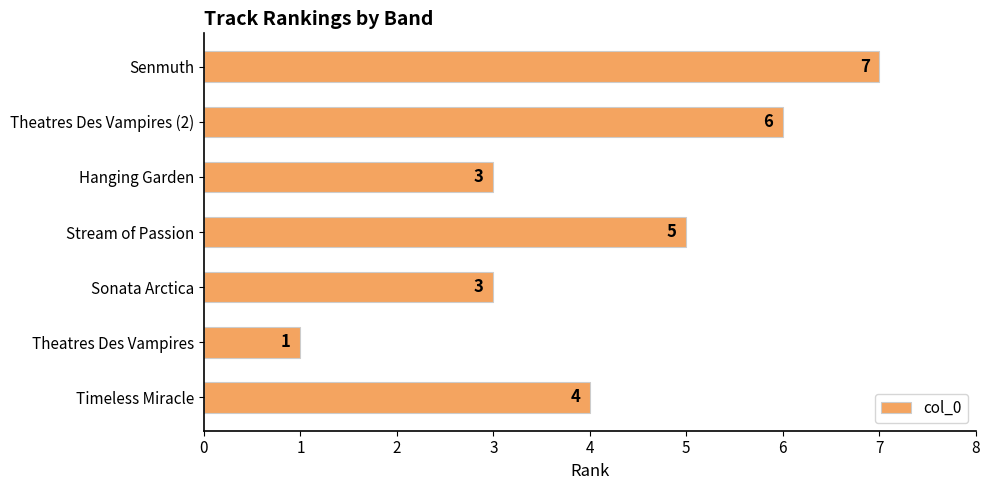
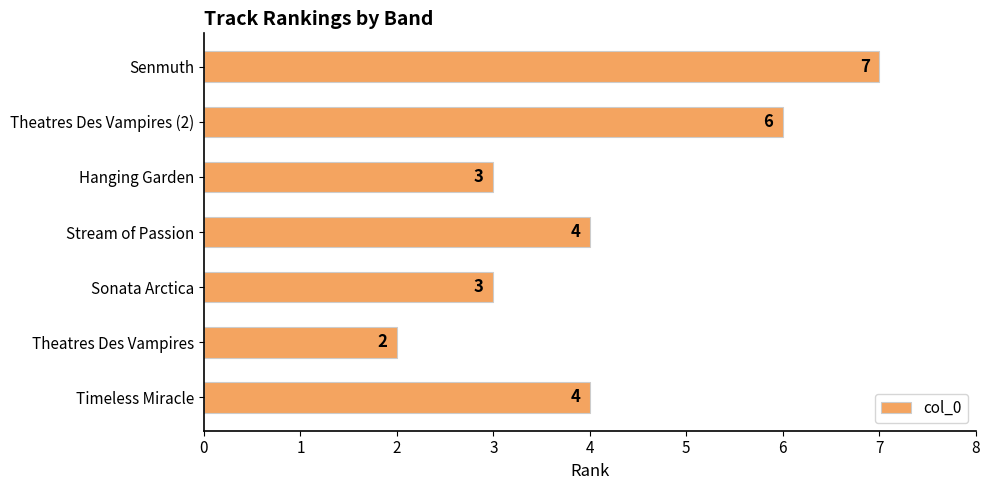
Stream of Passion: 5 -> 4
Theatres Des Vampires: 1 -> 2
